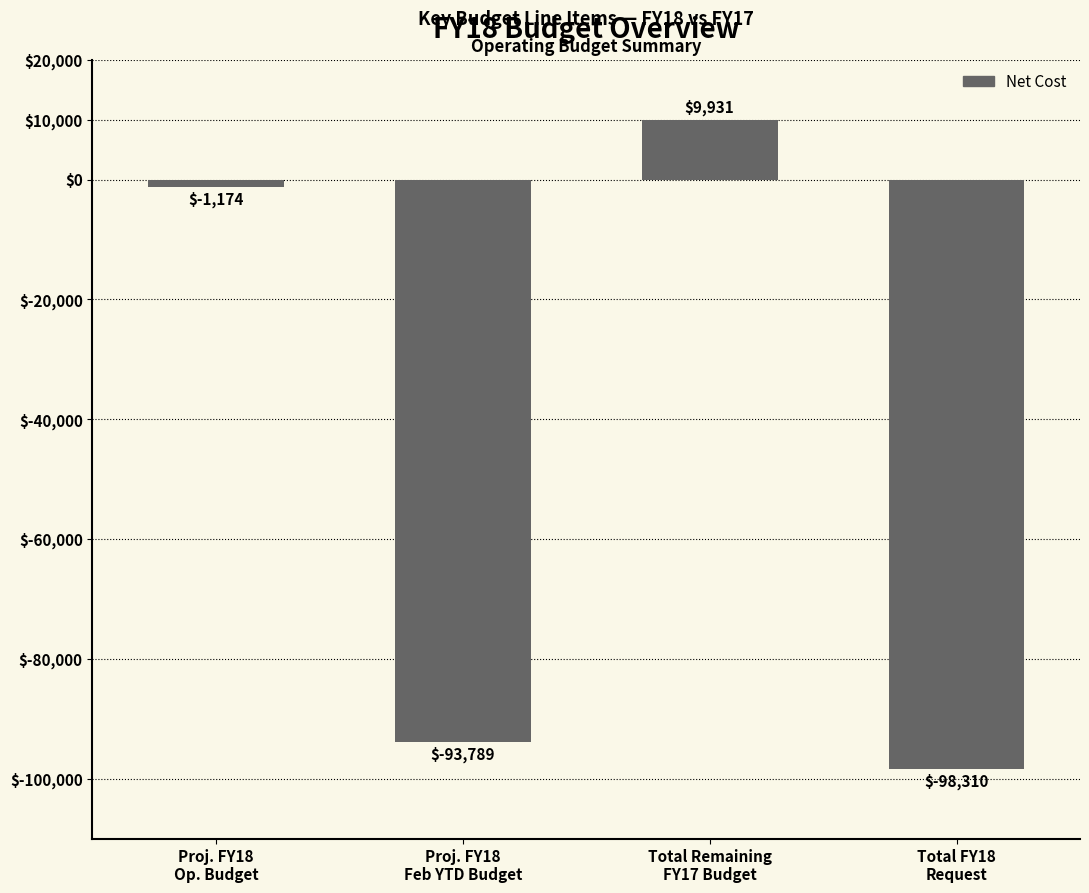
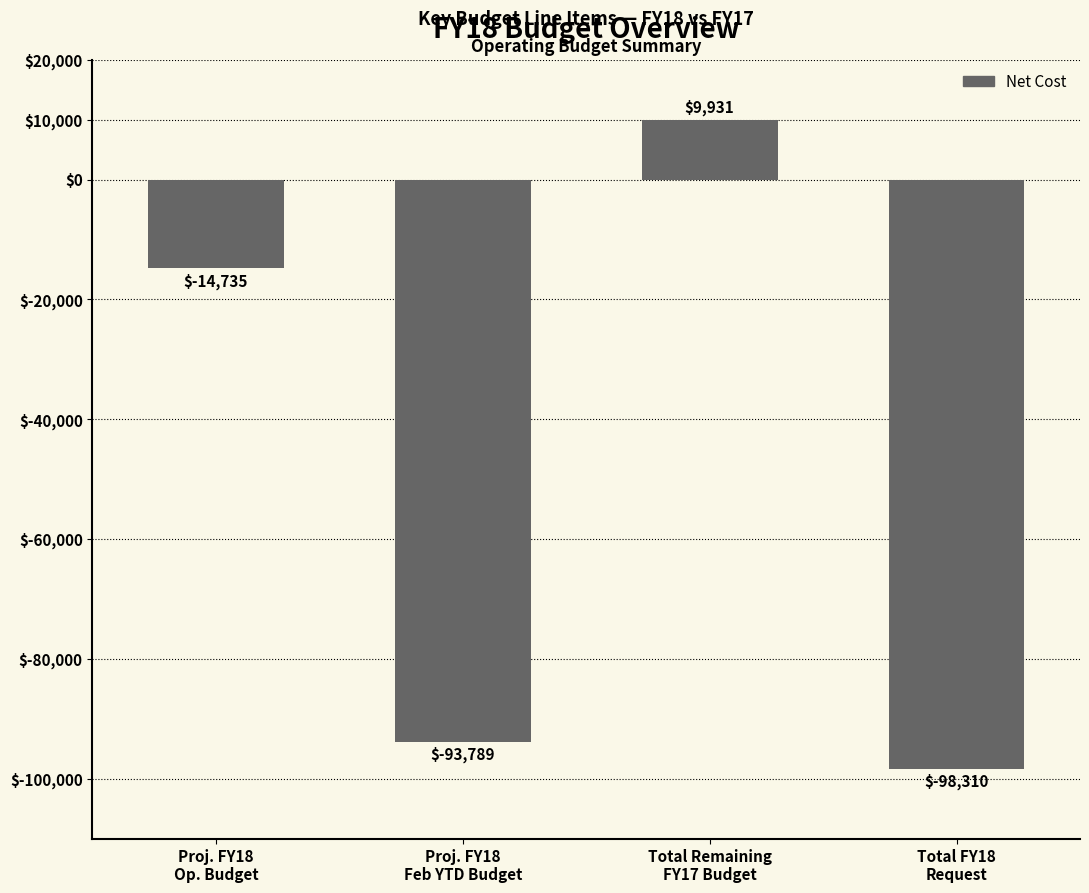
Proj. FY18 Op. Budget: $-1,174 -> $-14,735
